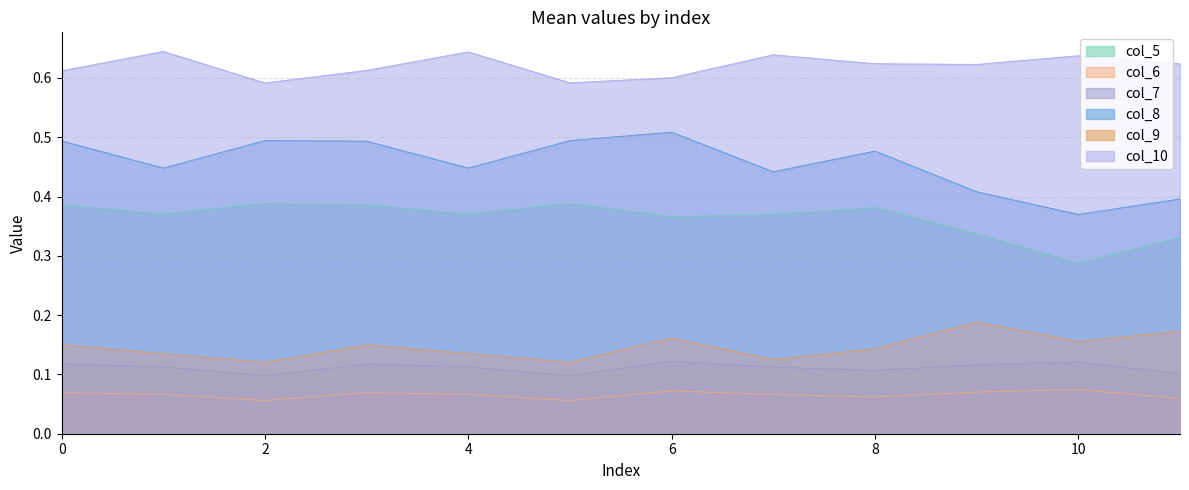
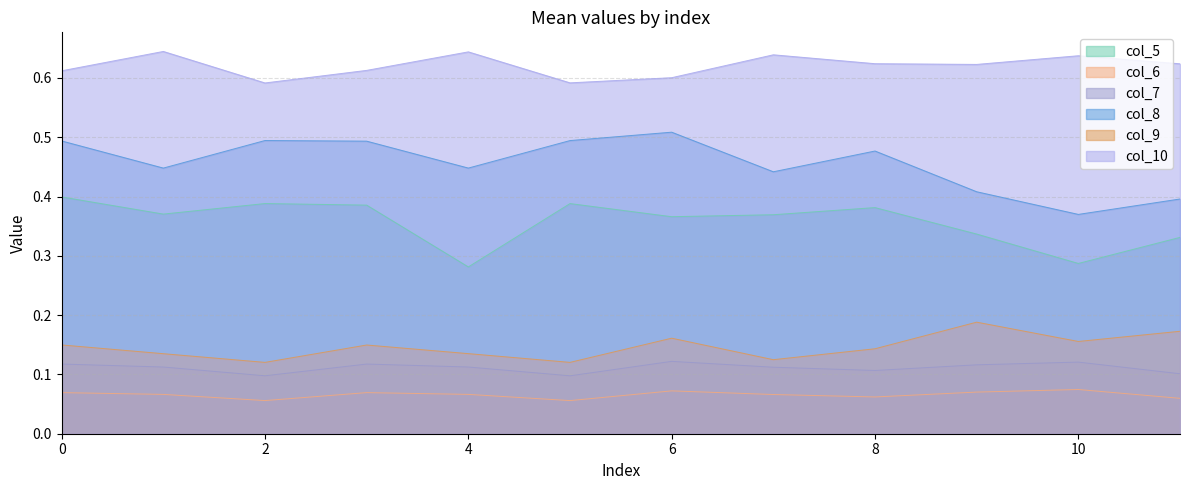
col_5, 0: 0.39 -> 0.40
col_5, 4: 0.37 -> 0.28
